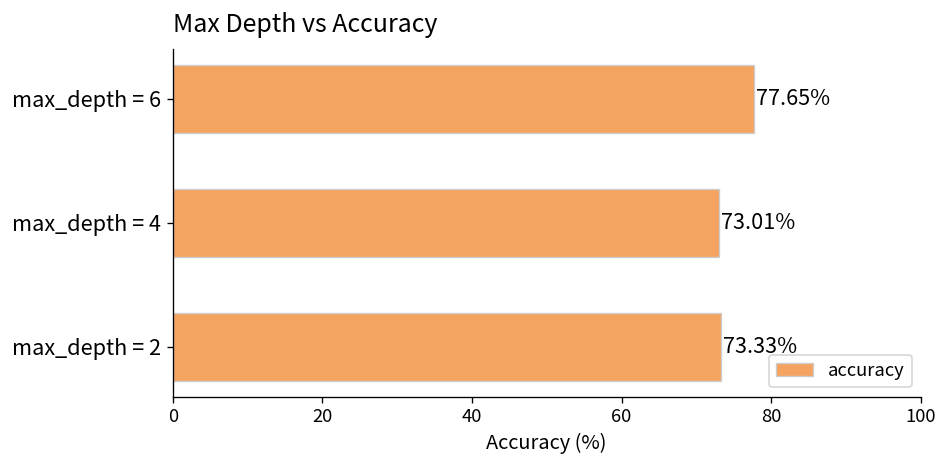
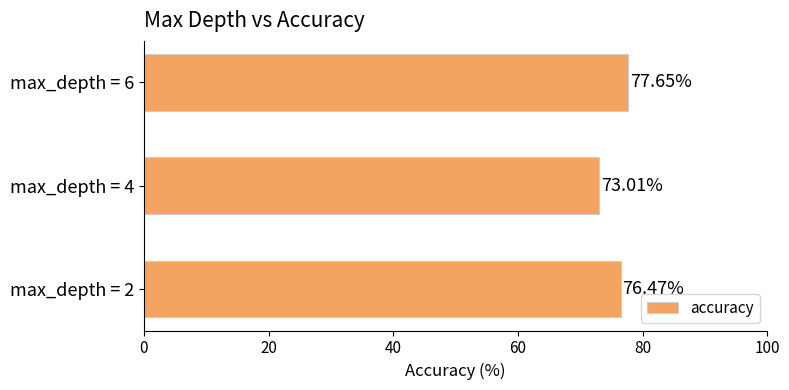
max_depth = 2: 73.33% -> 76.47%
